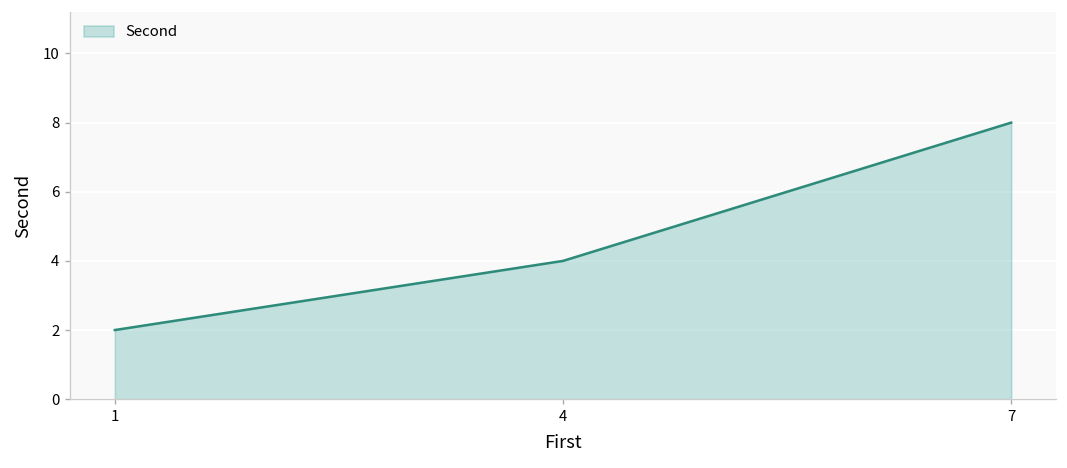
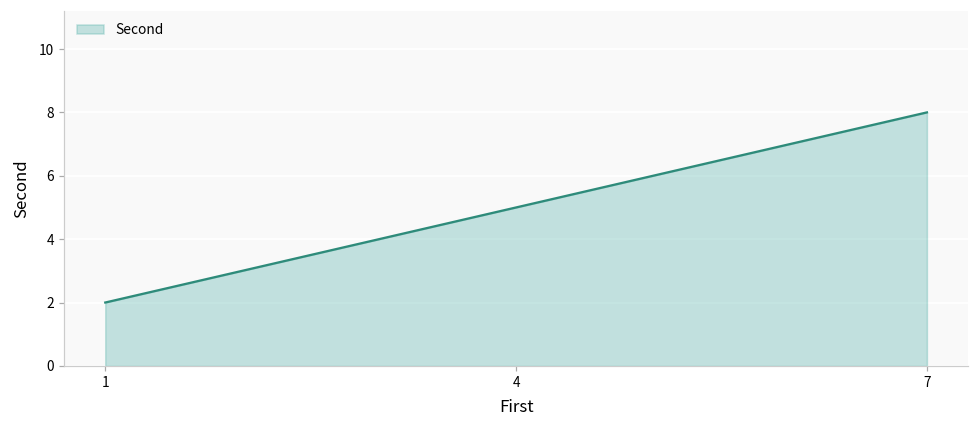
4: 4 -> 5
